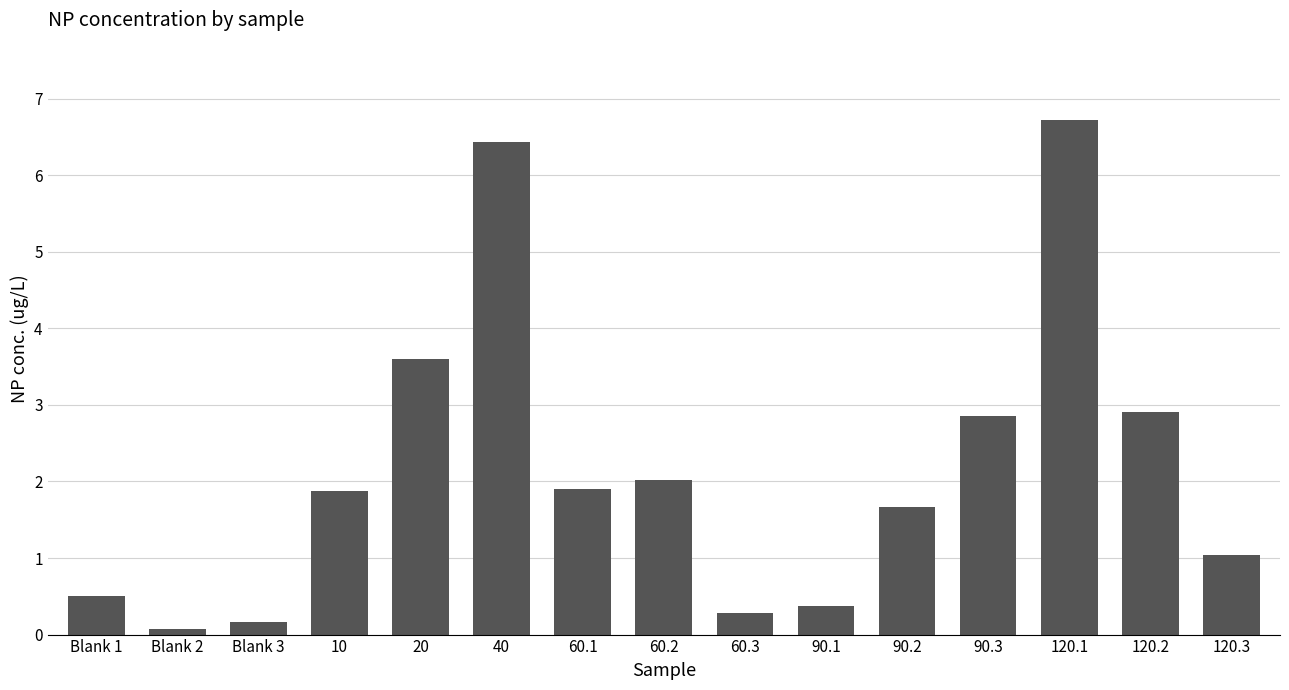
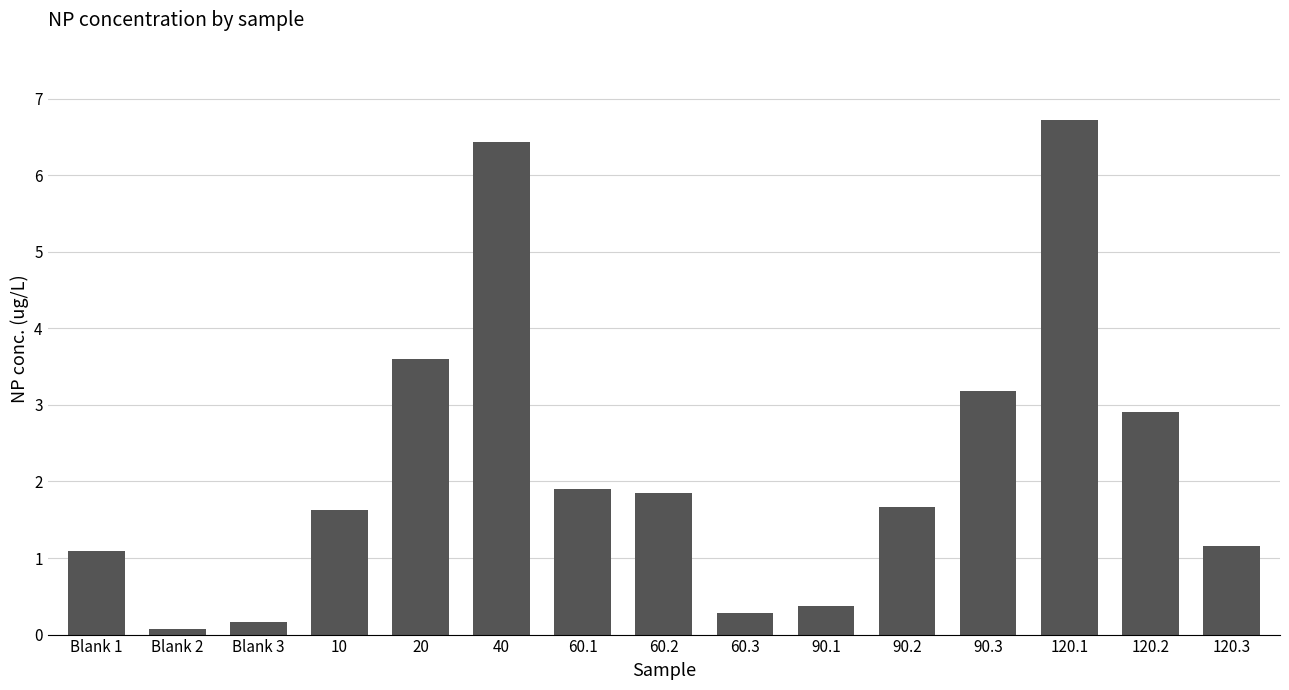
Blank 1: 0.5 -> 1.1
10: 1.9 -> 1.6
60.2: 2.0 -> 1.8
90.3: 2.9 -> 3.2
120.3: 1.0 -> 1.2
